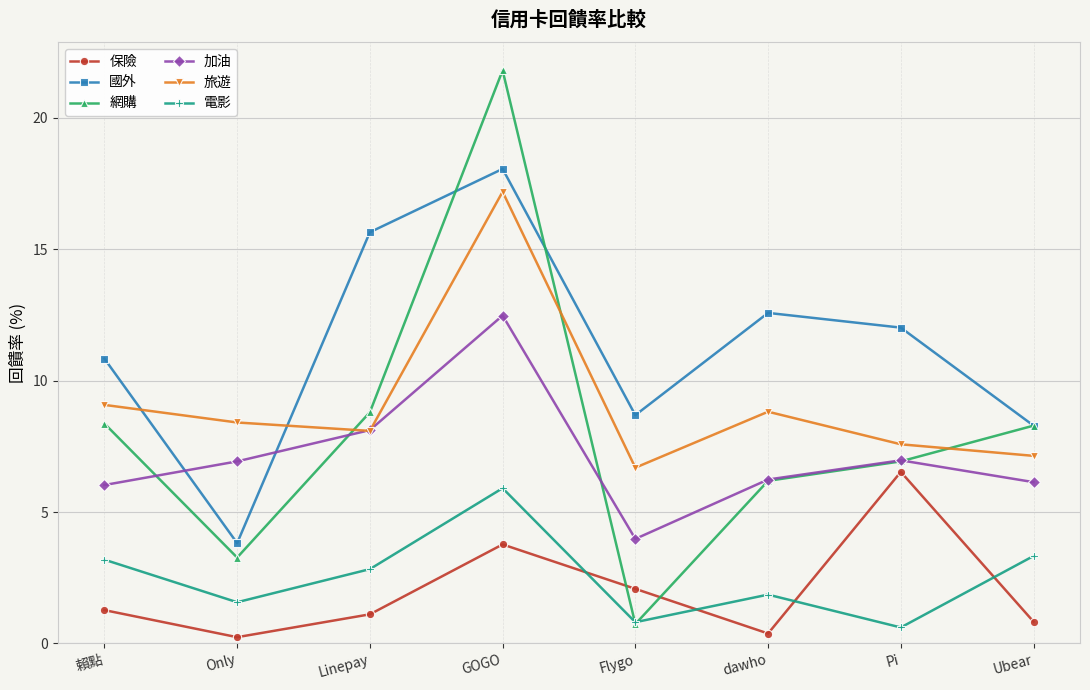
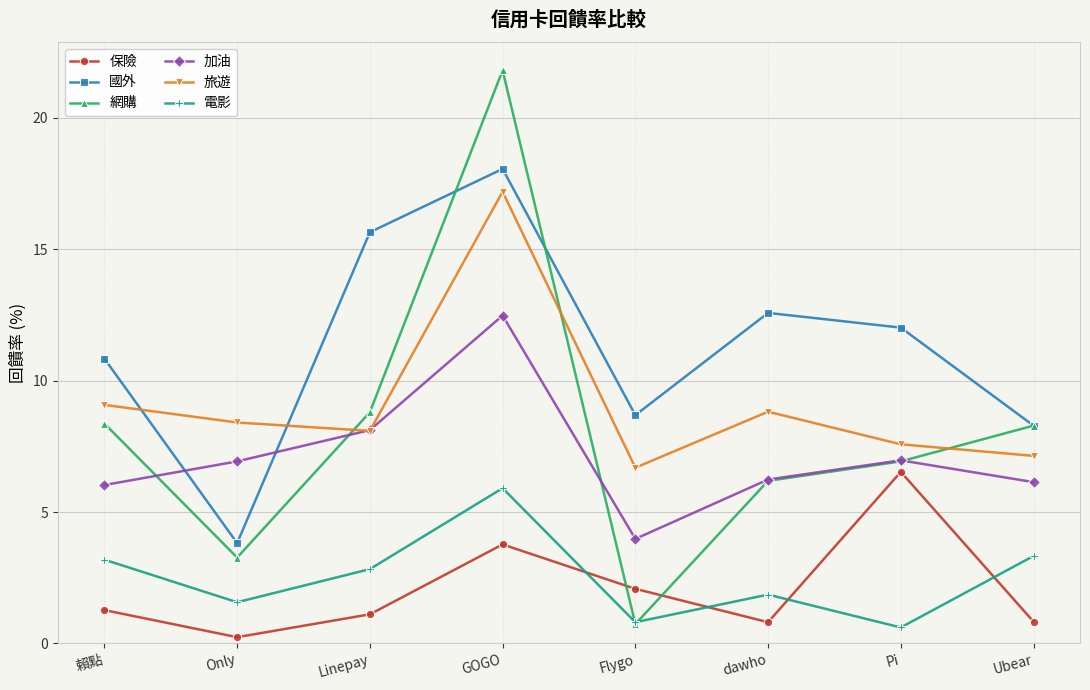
保險, dawho: 0.4 -> 0.8
